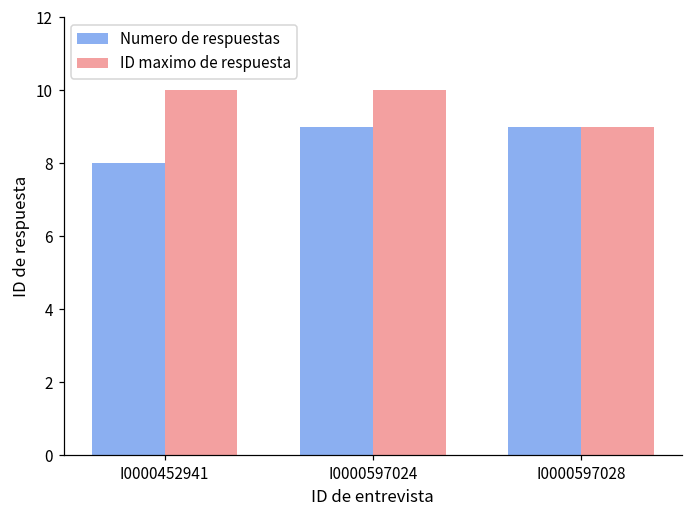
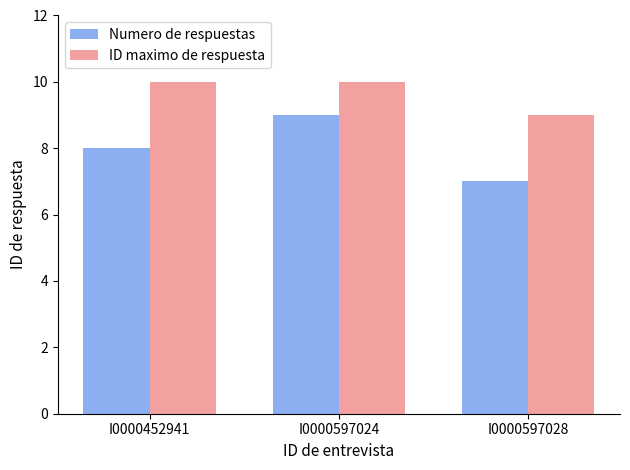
Numero de respuestas, I0000597028: 9 -> 7
